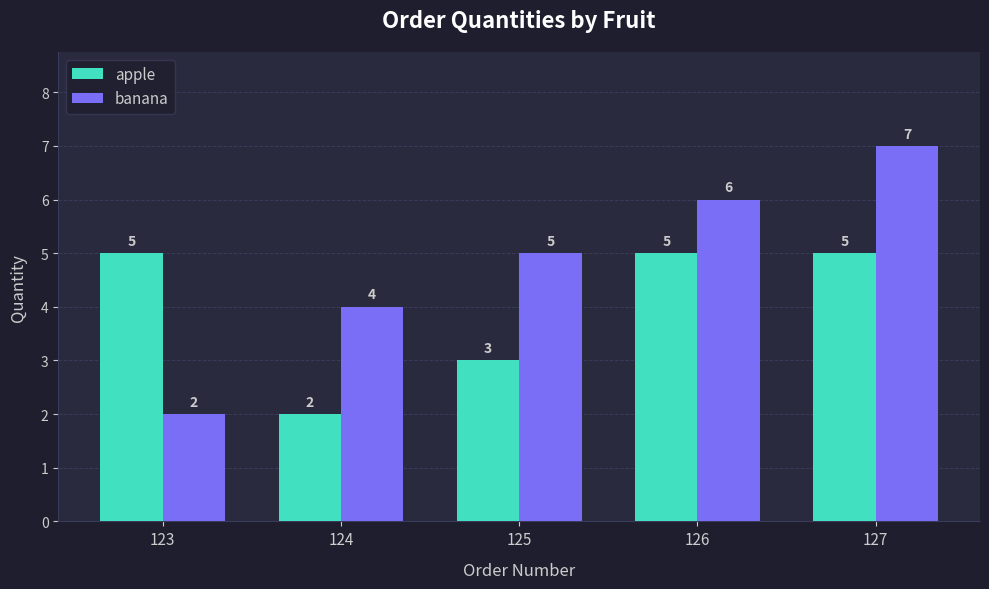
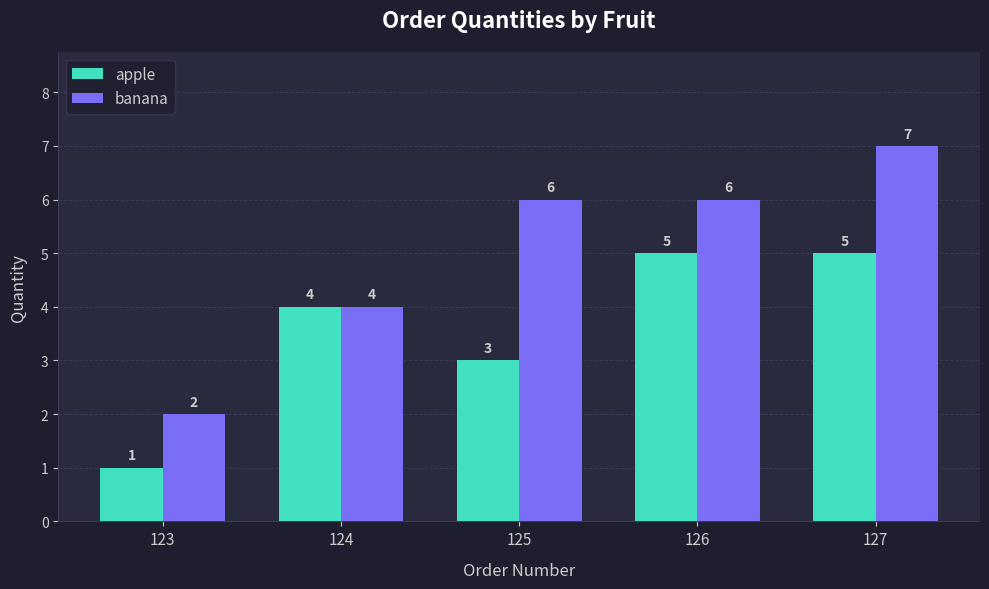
apple, 123: 5 -> 1
apple, 124: 2 -> 4
banana, 125: 5 -> 6
